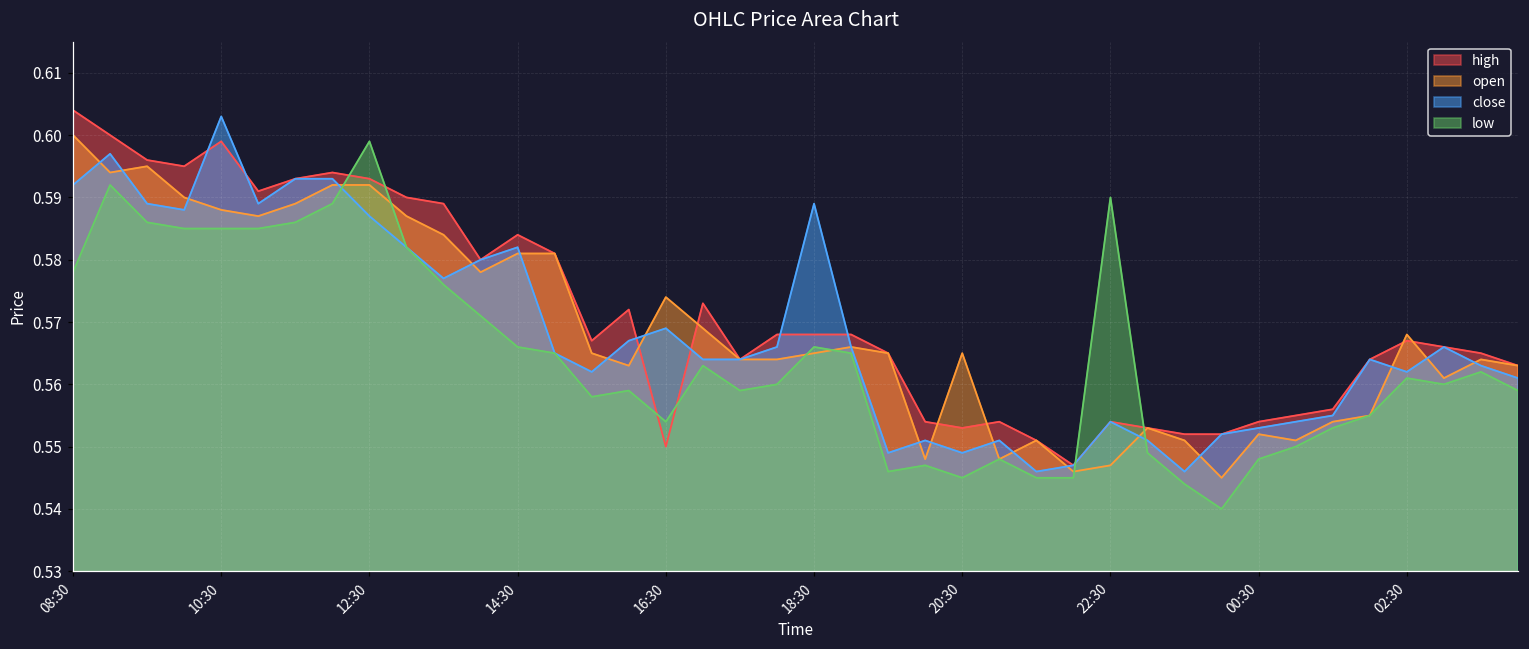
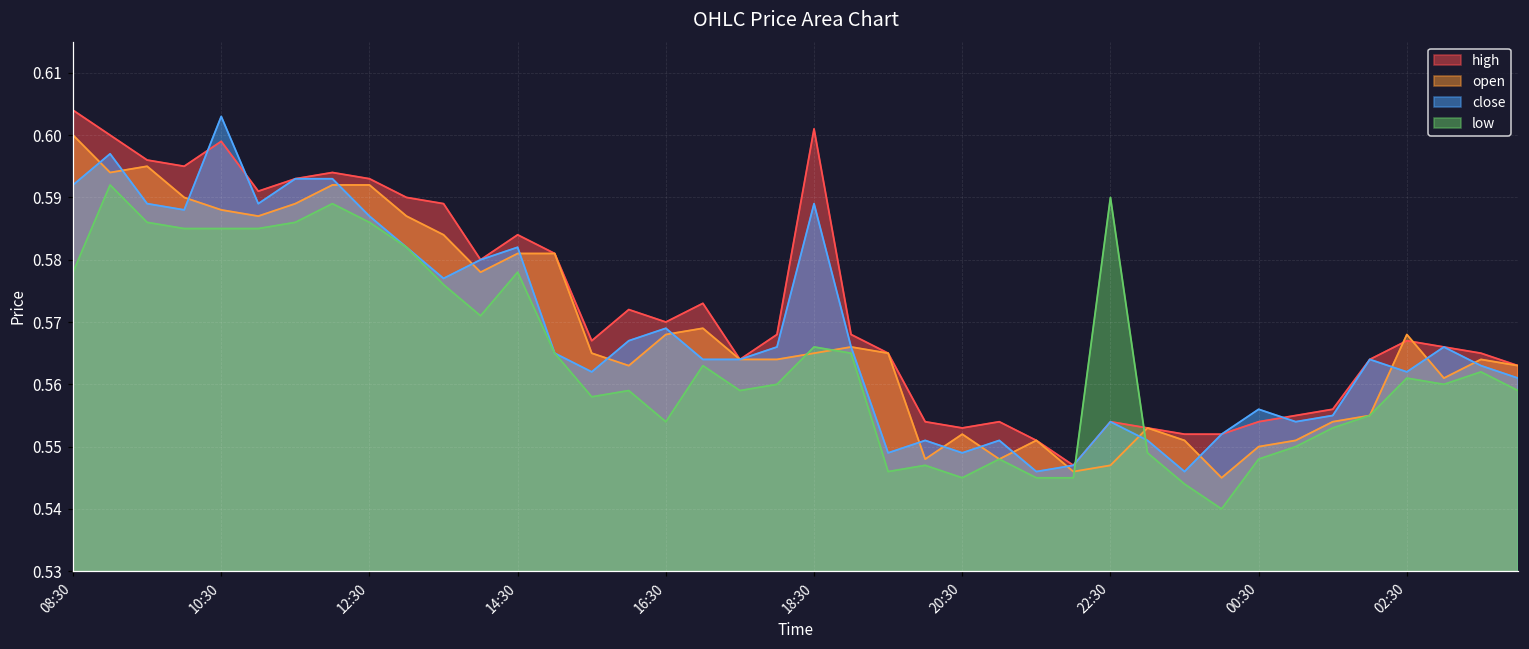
low, 12:30: 0.599 -> 0.586
low, 14:30: 0.566 -> 0.578
high, 16:30: 0.55 -> 0.57
open, 16:30: 0.574 -> 0.568
high, 18:30: 0.568 -> 0.601
open, 20:30: 0.565 -> 0.552
open, 00:30: 0.552 -> 0.550
close, 00:30: 0.553 -> 0.556
